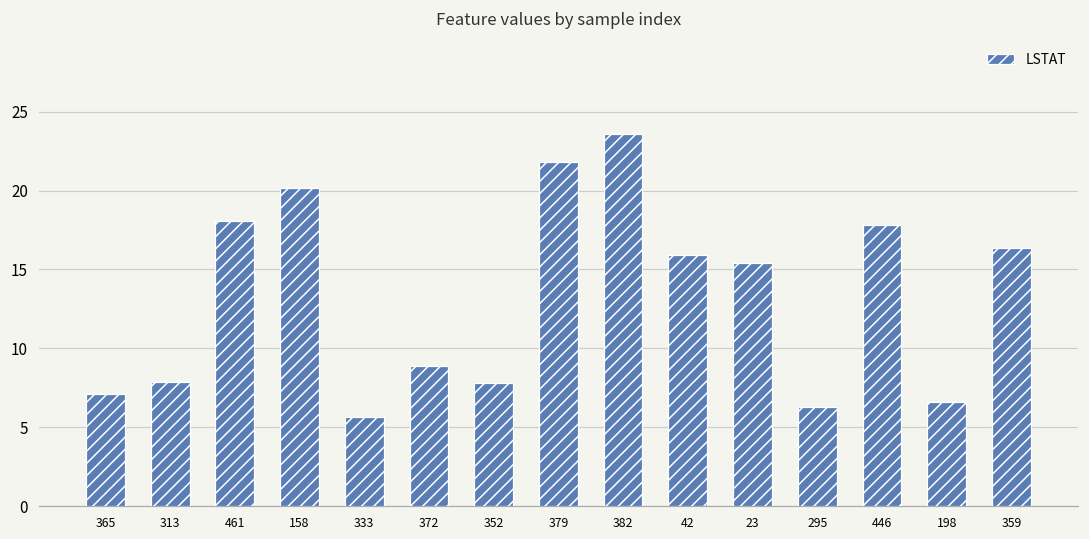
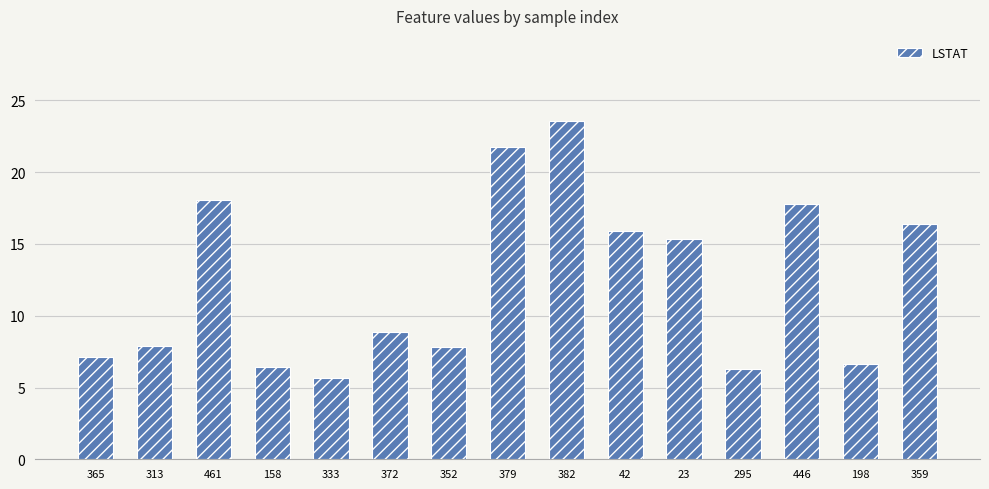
158: 20.2 -> 6.4
